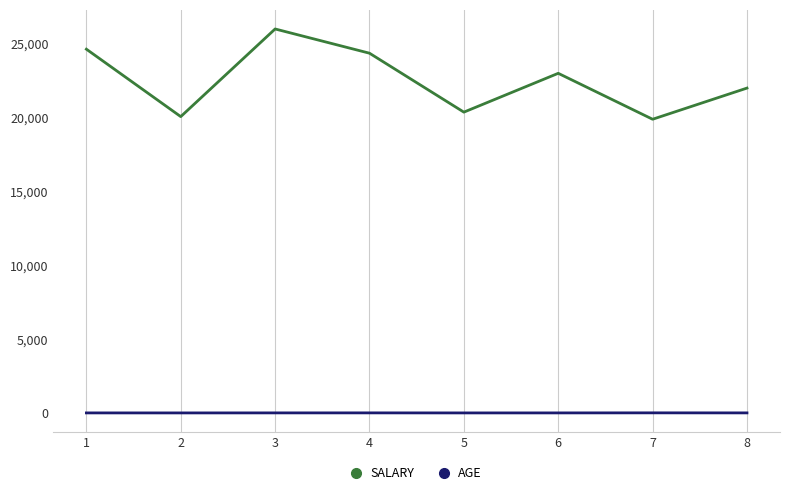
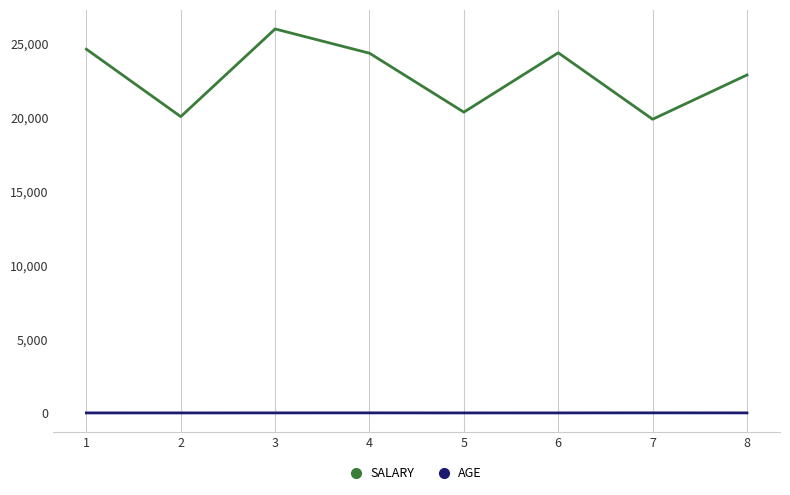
SALARY, 6: 23,000 -> 24,400
SALARY, 8: 22,000 -> 22,900
